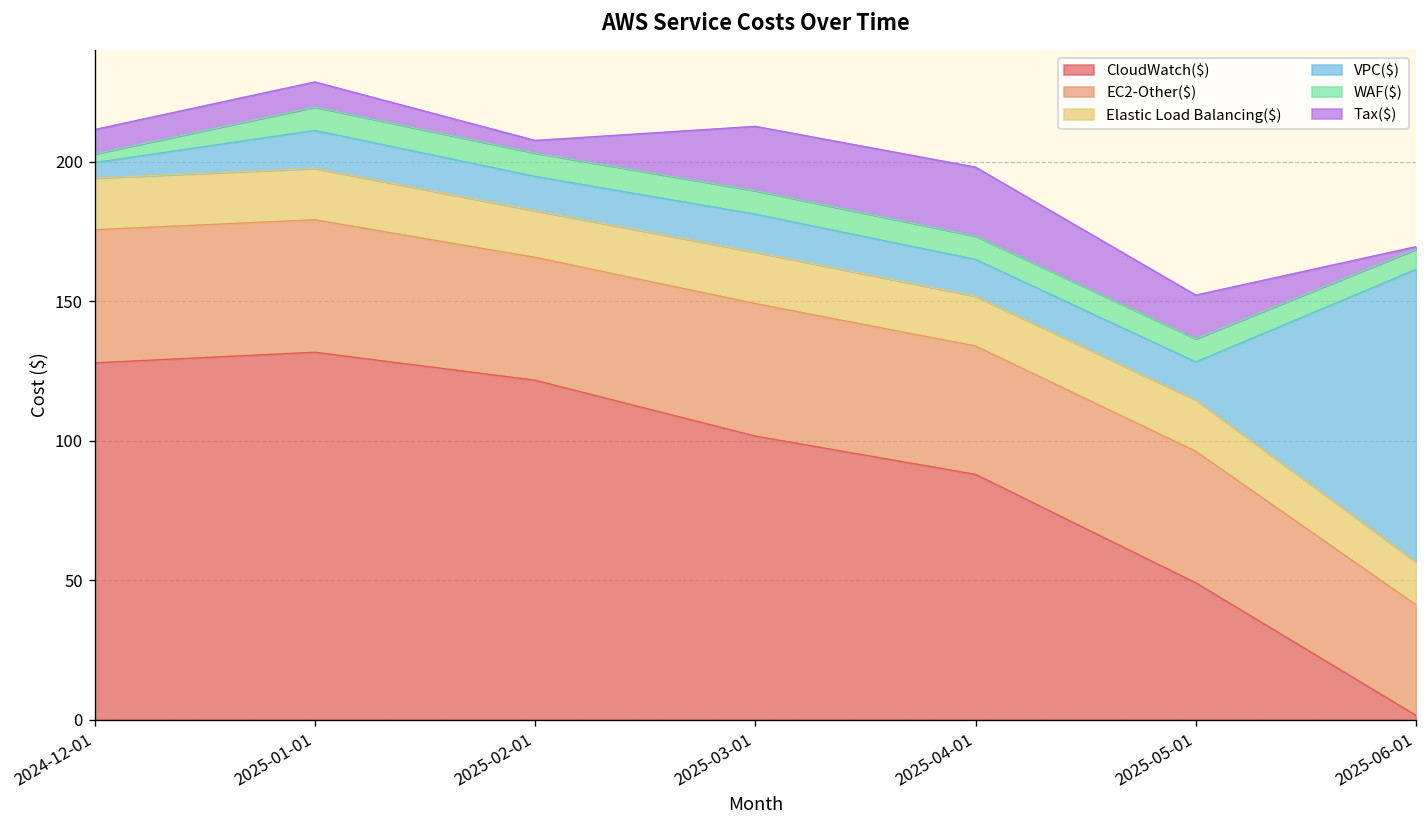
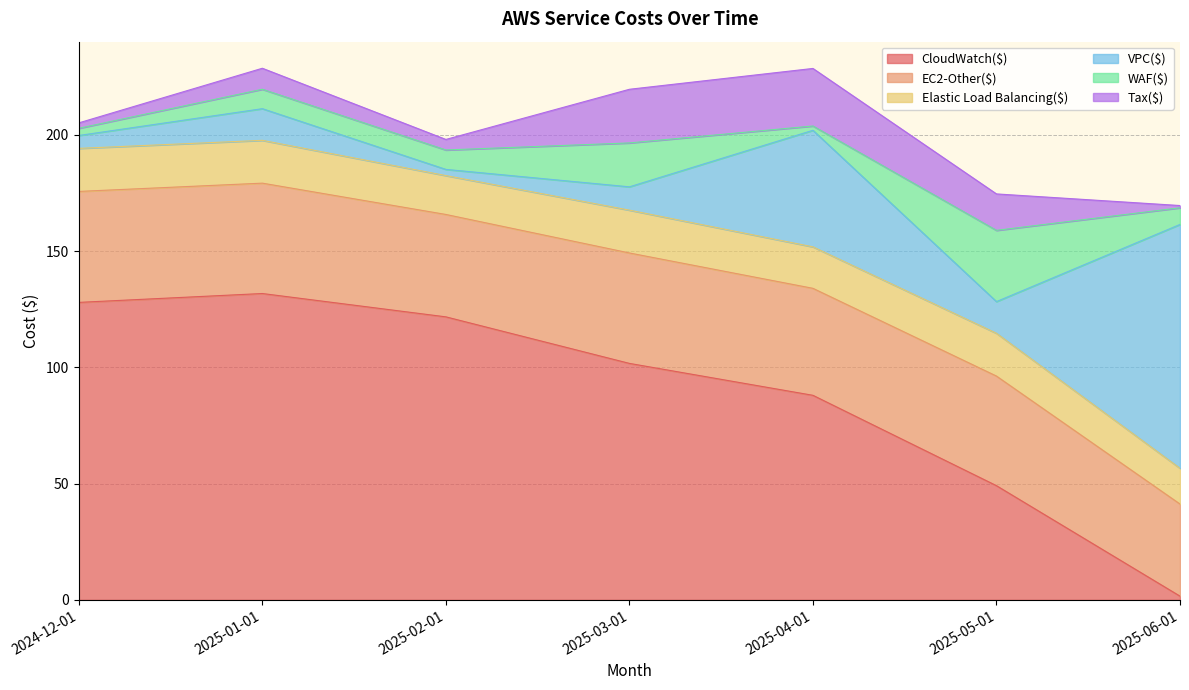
Tax($), 2024-12-01: 9 -> 2
VPC($), 2025-02-01: 12 -> 3
VPC($), 2025-03-01: 14 -> 10
WAF($), 2025-03-01: 8 -> 19
VPC($), 2025-04-01: 13 -> 50
WAF($), 2025-04-01: 8 -> 2
WAF($), 2025-05-01: 8 -> 31
